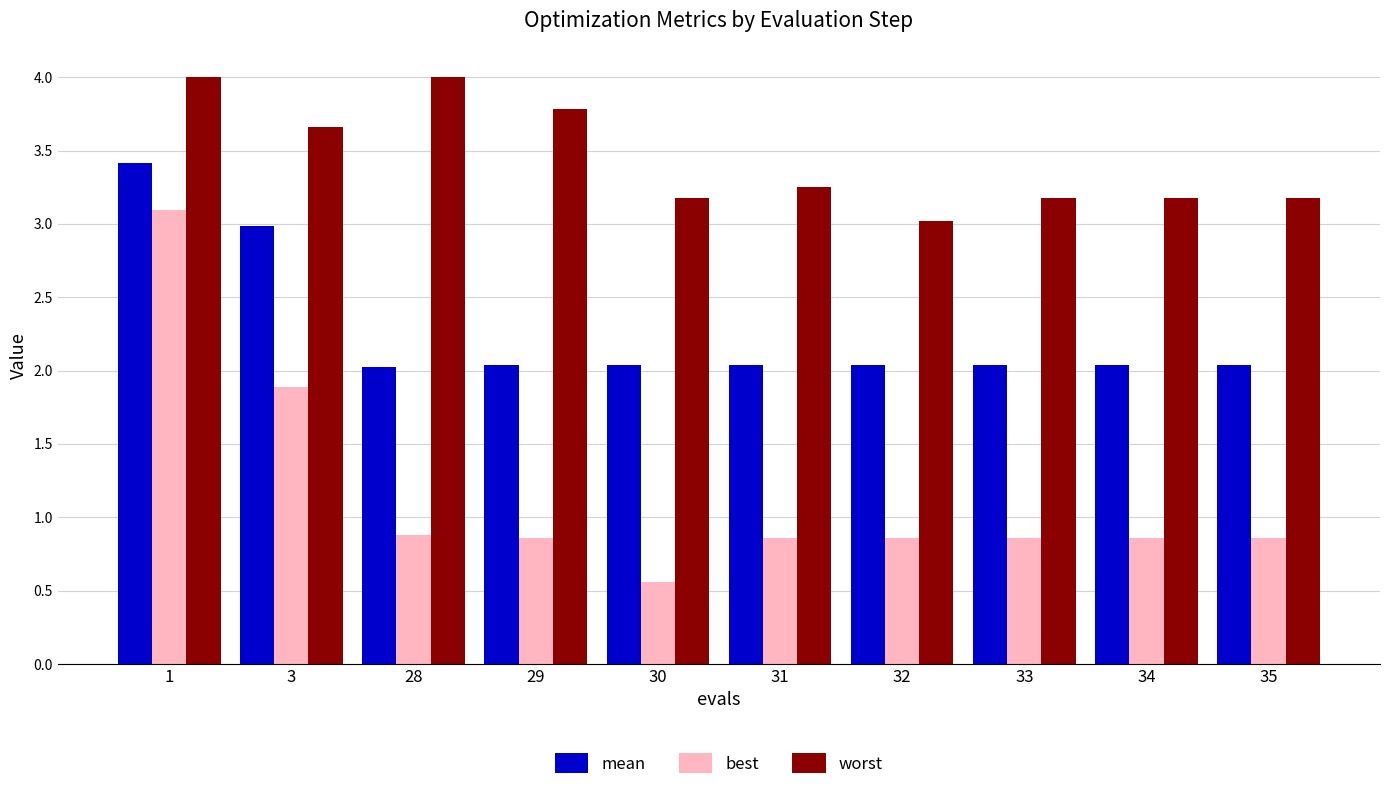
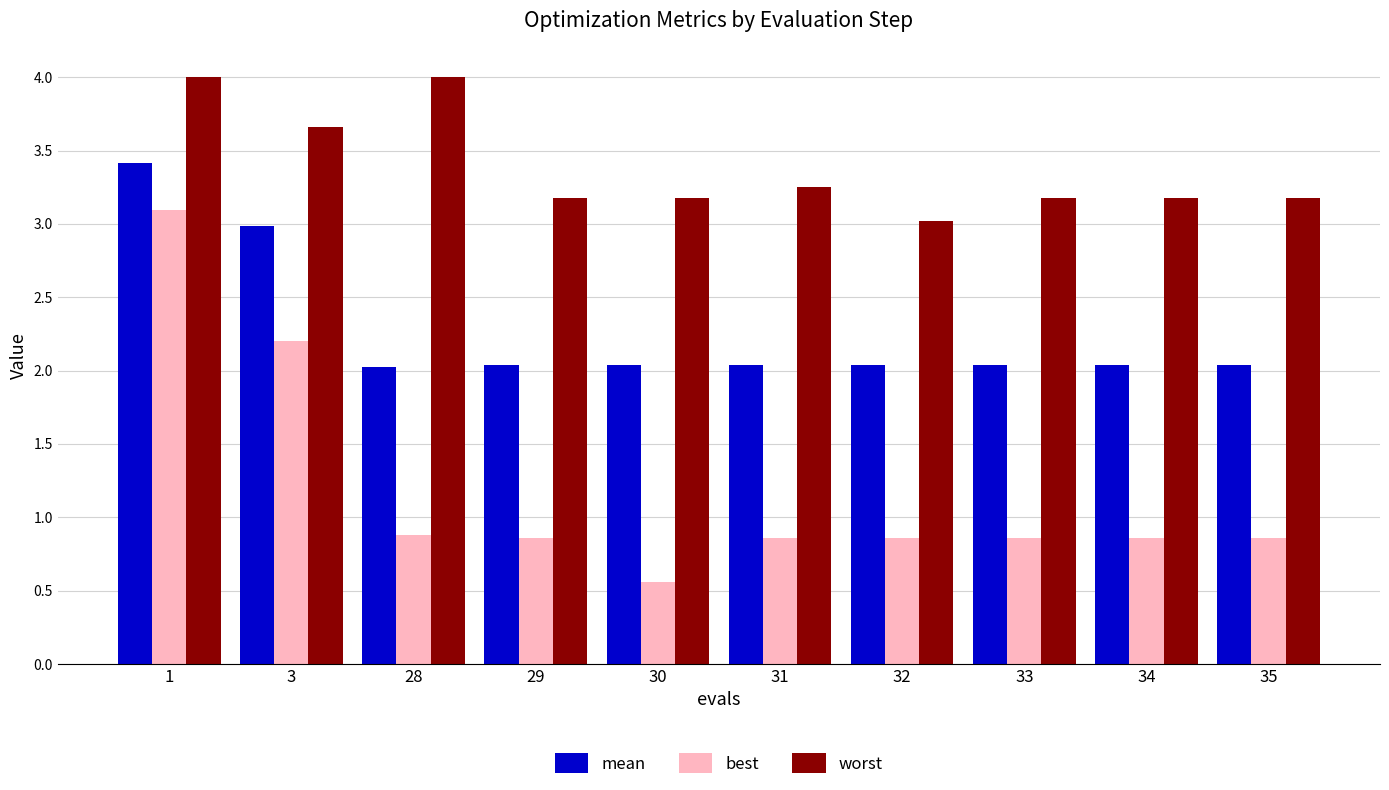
best, 3: 1.89 -> 2.20
worst, 29: 3.78 -> 3.18
